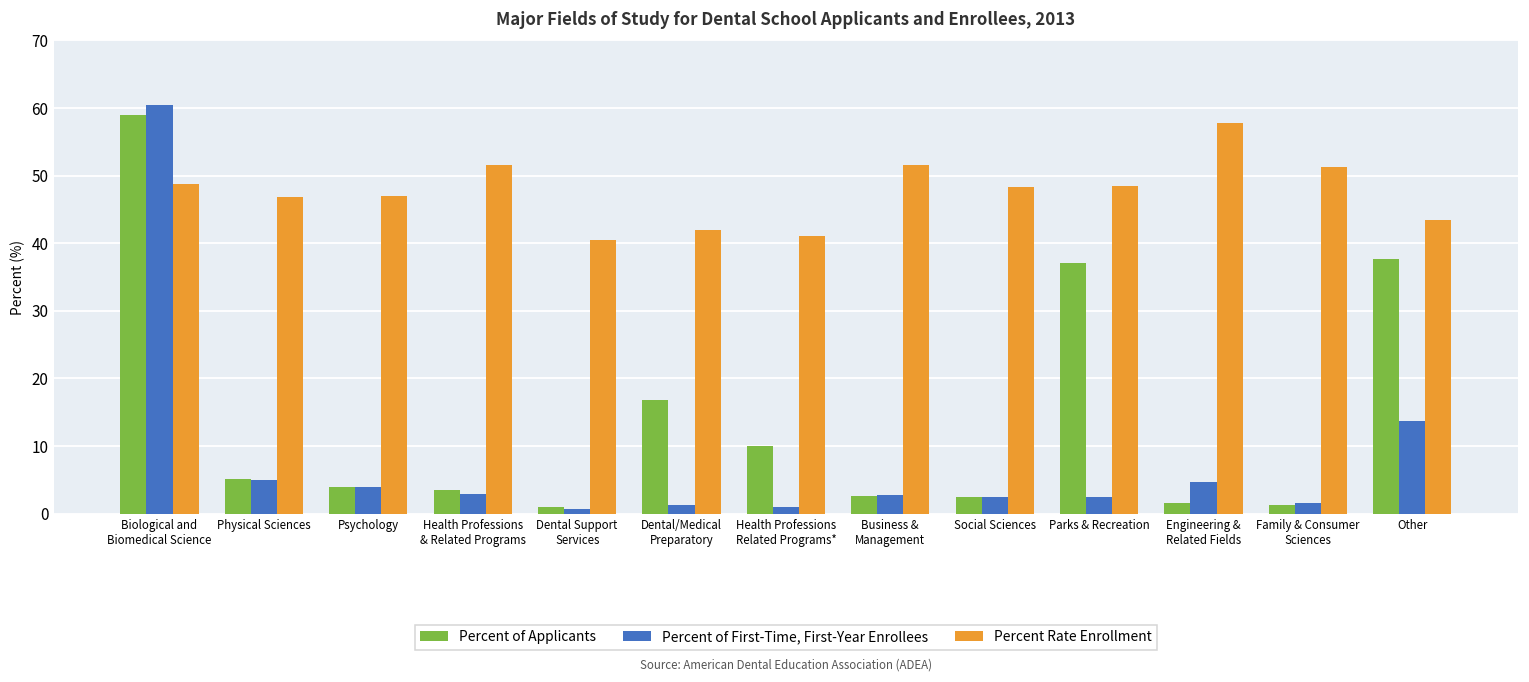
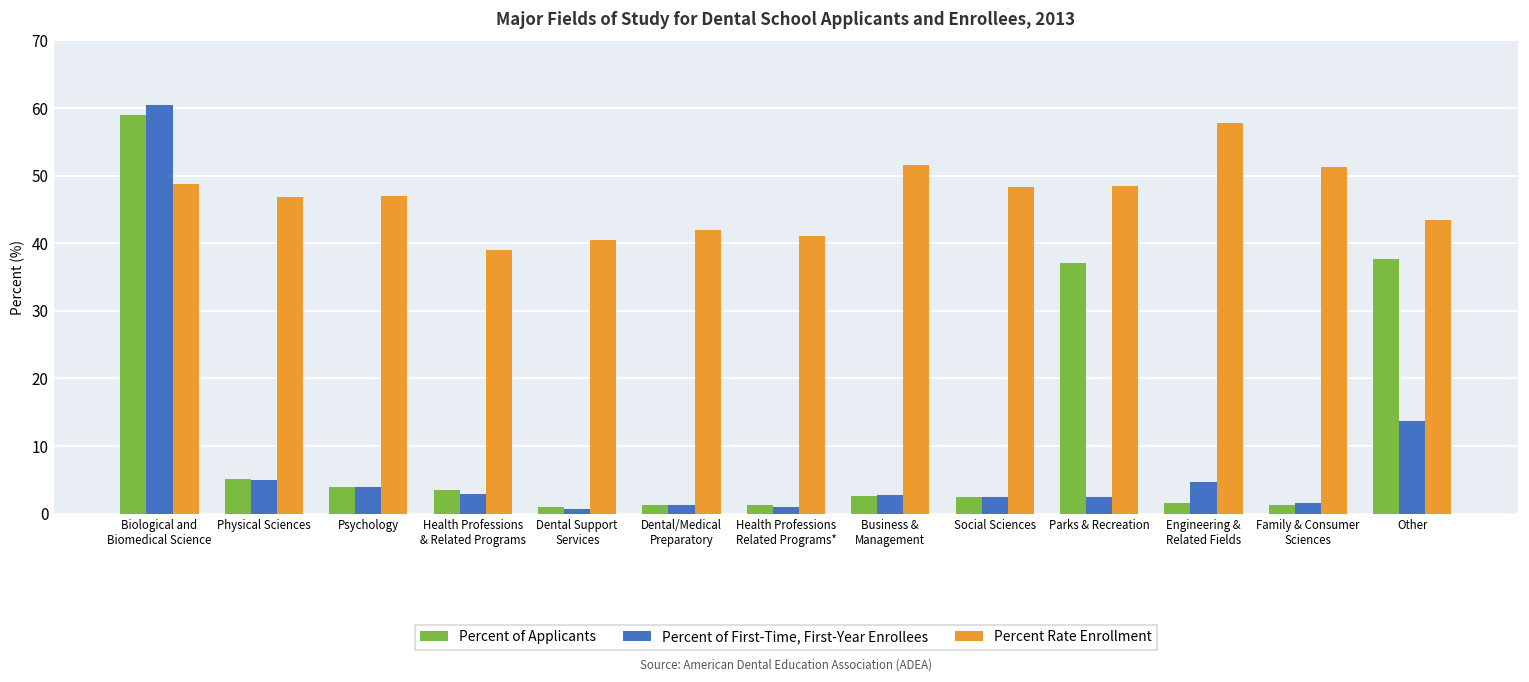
Percent Rate Enrollment, Health Professions & Related Programs: 52 -> 39
Percent of Applicants, Dental/Medical Preparatory: 17 -> 1
Percent of Applicants, Health Professions Related Programs*: 10 -> 1
